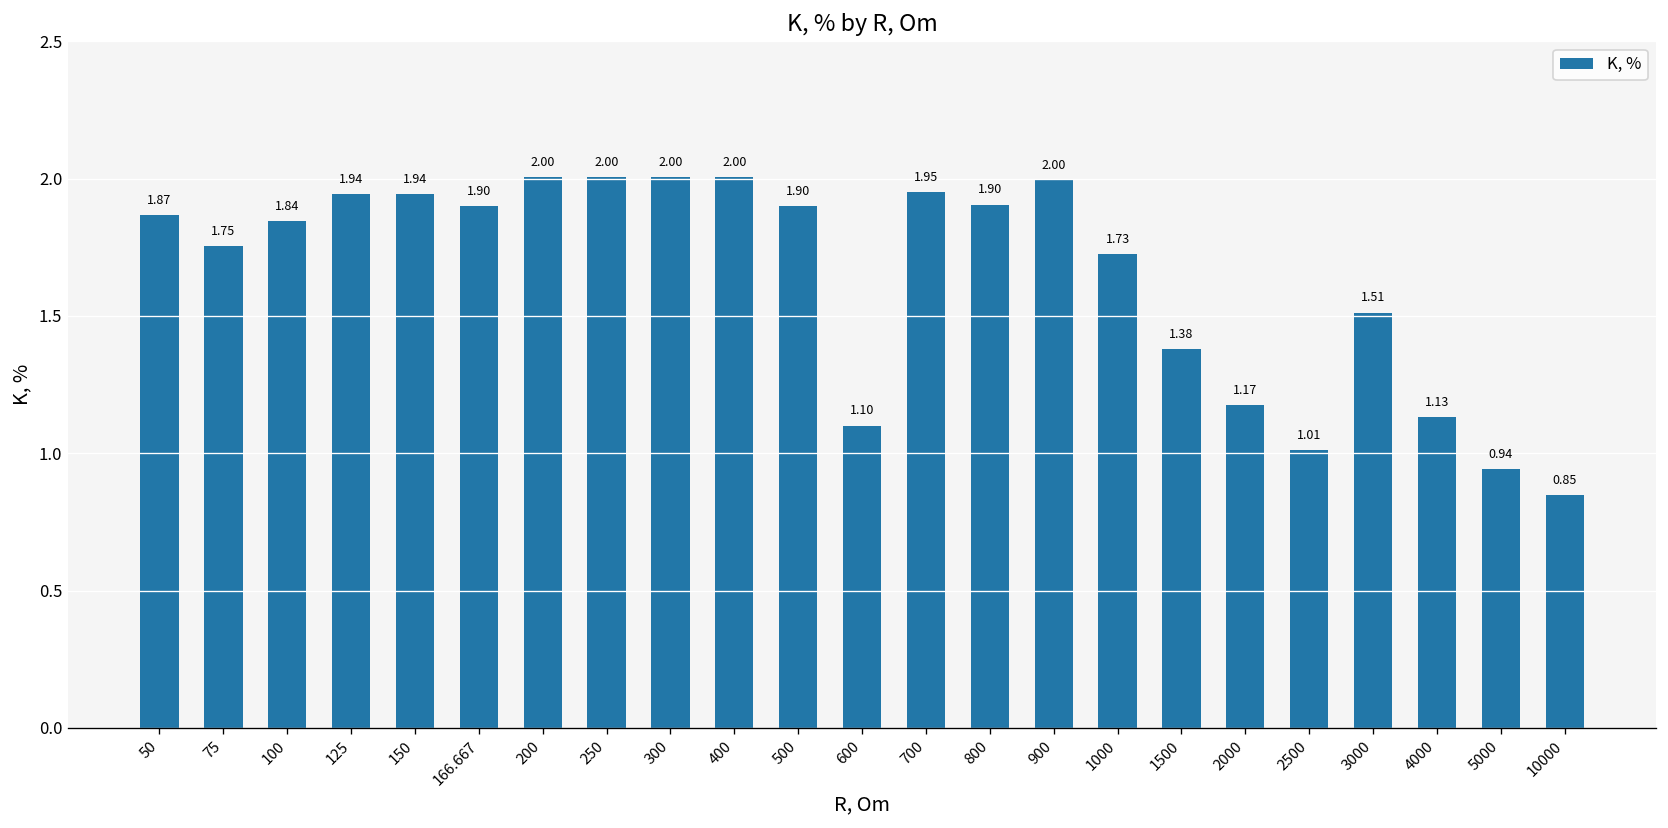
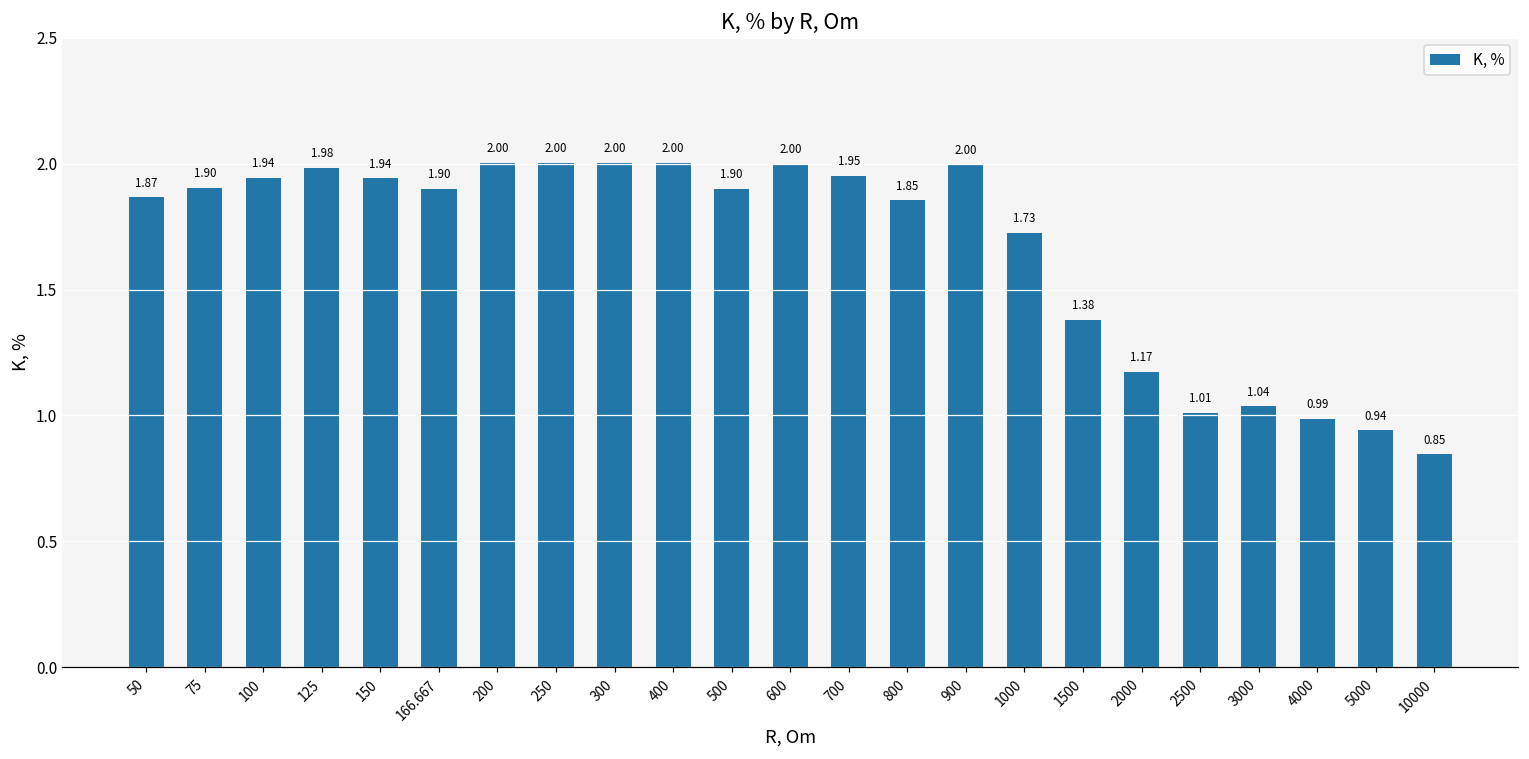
75: 1.75 -> 1.90
100: 1.84 -> 1.94
125: 1.94 -> 1.98
600: 1.10 -> 2.00
800: 1.90 -> 1.85
3000: 1.51 -> 1.04
4000: 1.13 -> 0.99
